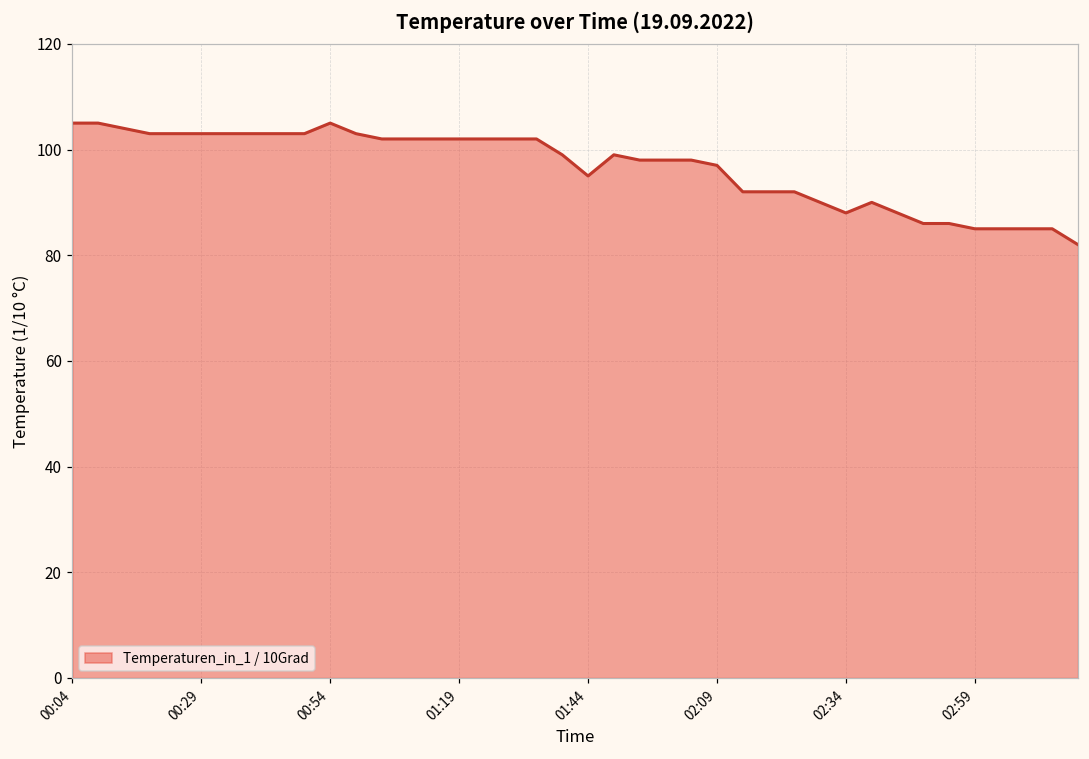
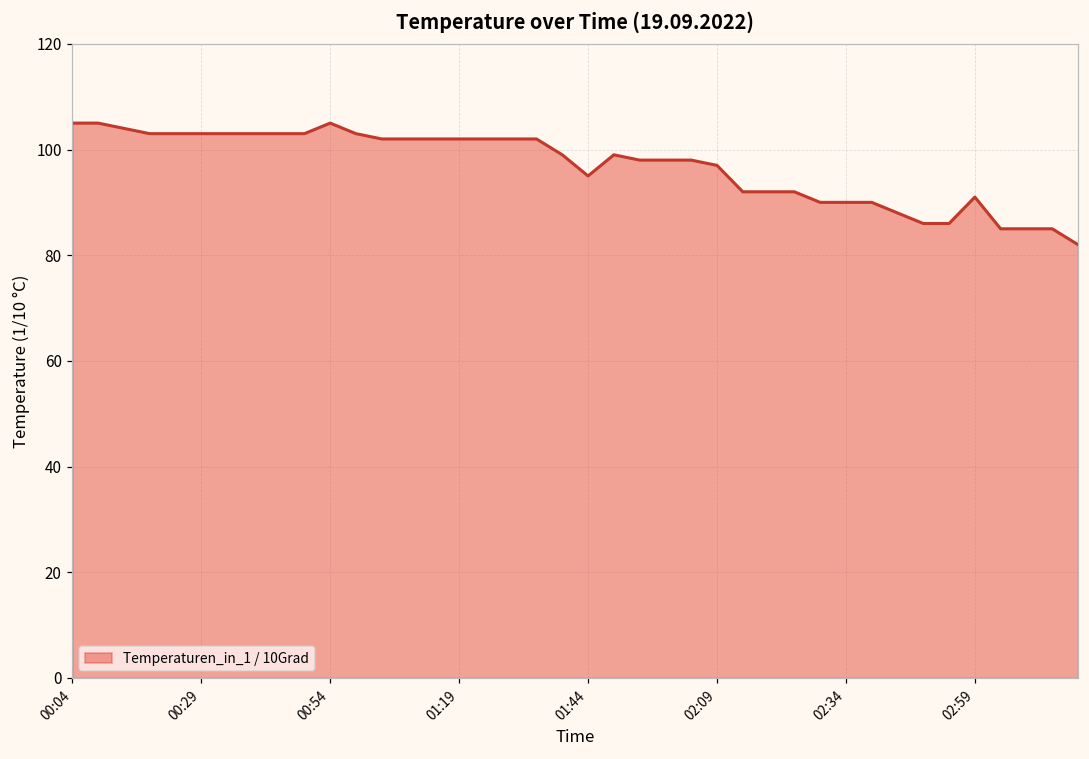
02:34: 88 -> 90
02:59: 85 -> 91
